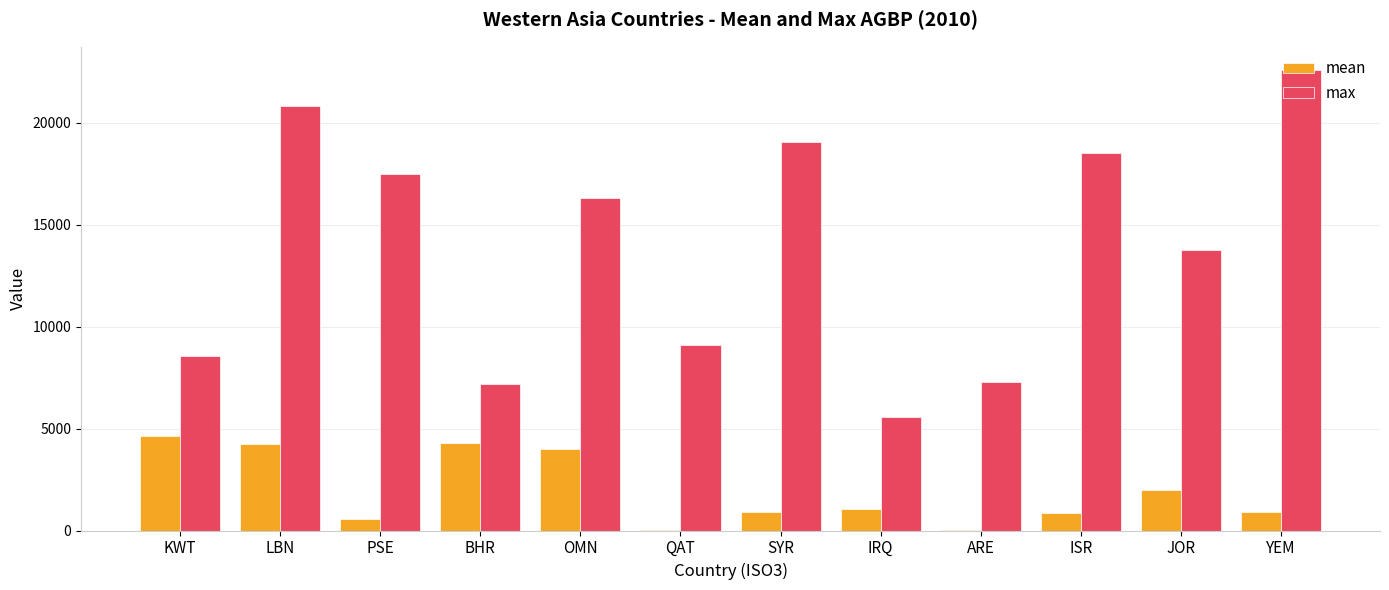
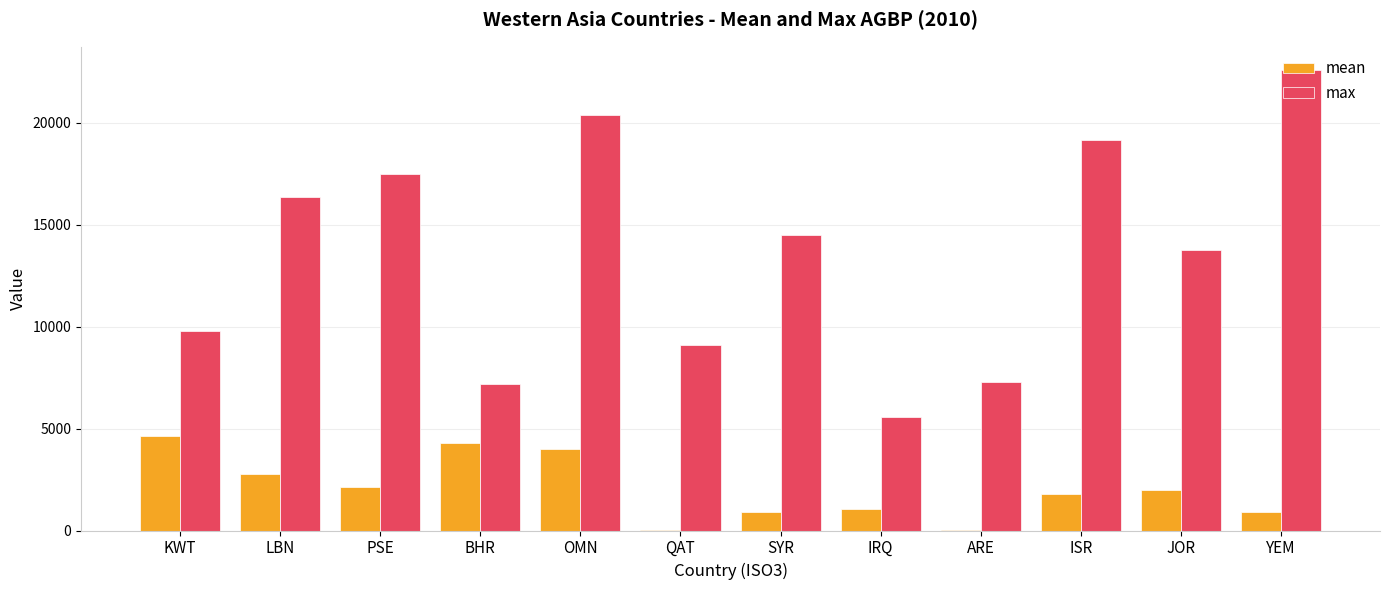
max, KWT: 8500 -> 9800
mean, LBN: 4300 -> 2800
max, LBN: 20800 -> 16400
mean, PSE: 600 -> 2100
max, OMN: 16300 -> 20400
max, SYR: 19100 -> 14500
mean, ISR: 900 -> 1800
max, ISR: 18500 -> 19200
